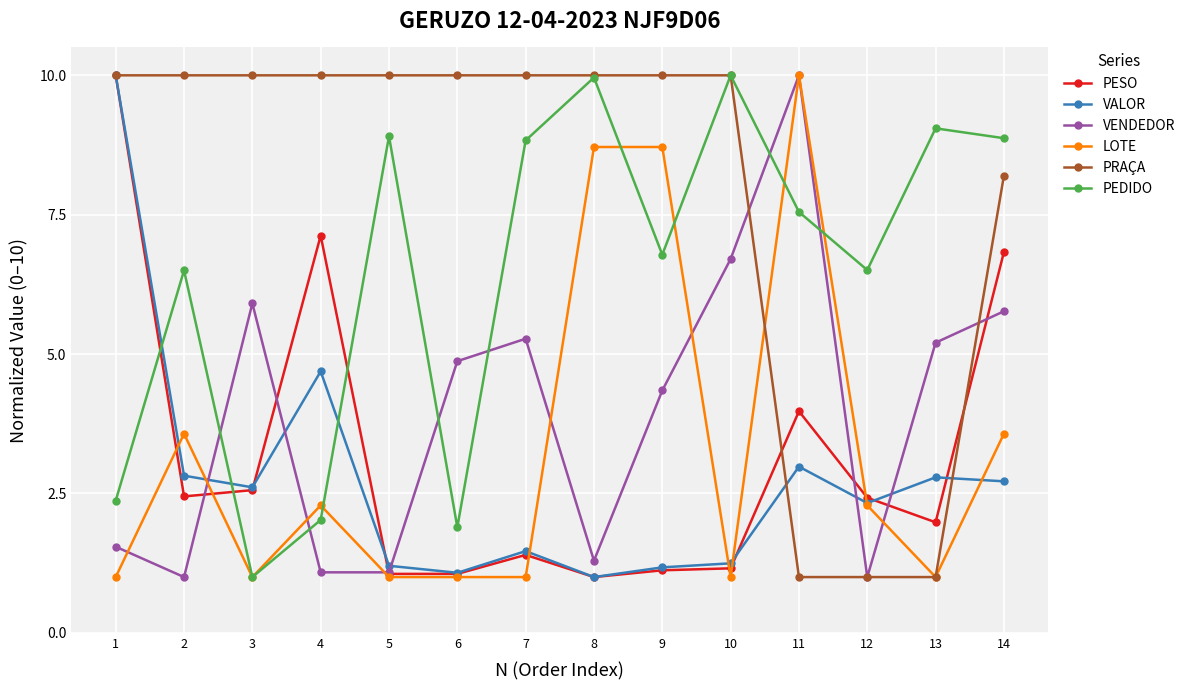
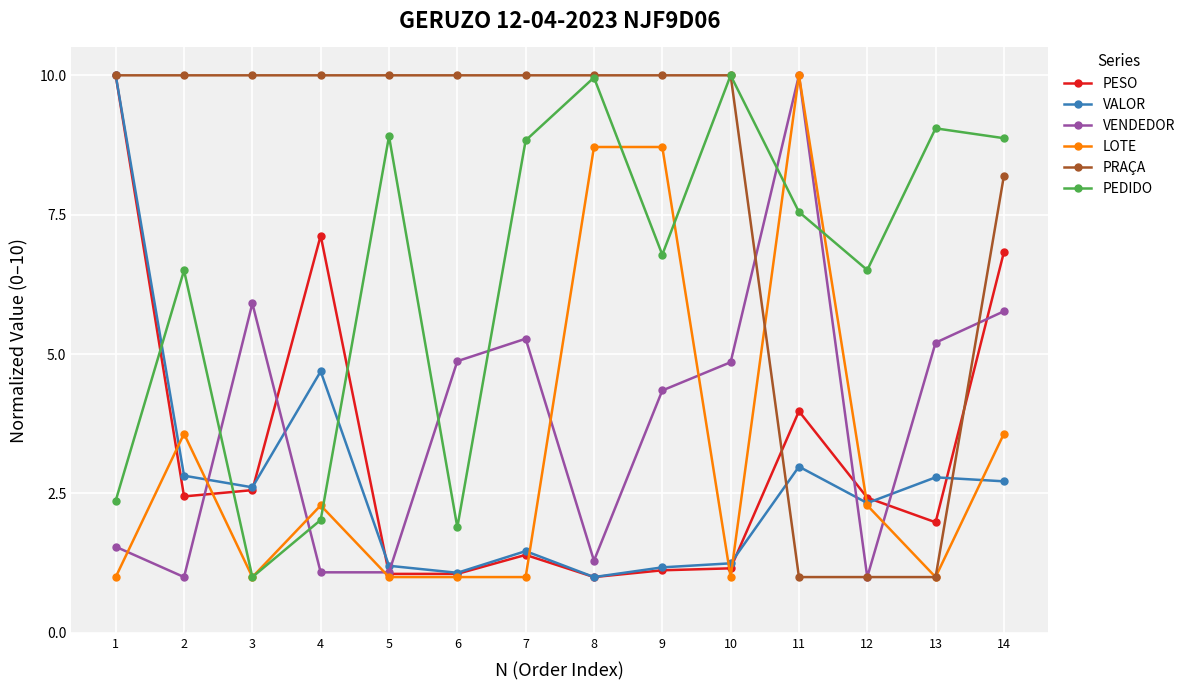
VENDEDOR, 10: 6.7 -> 4.9
